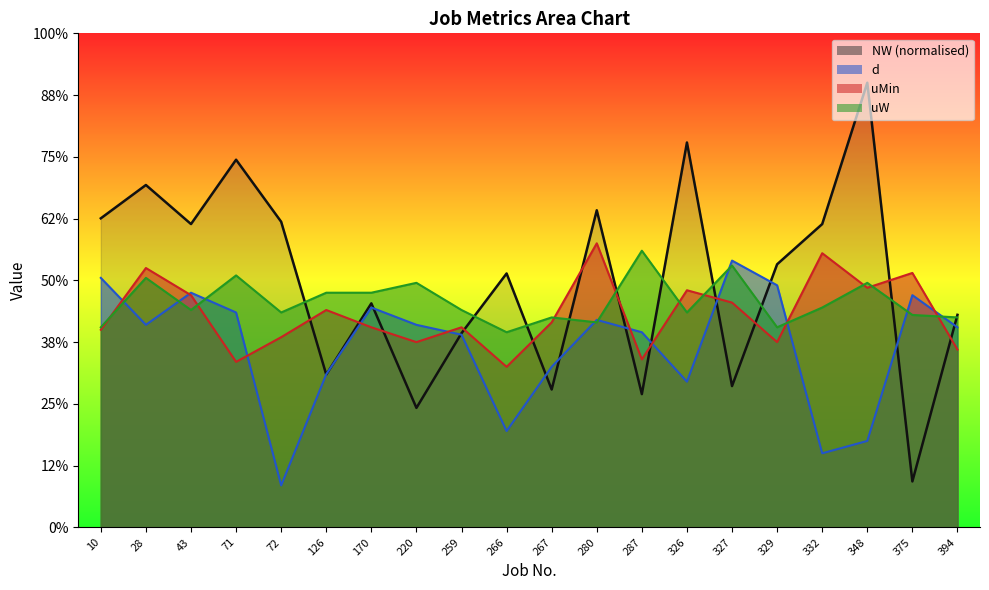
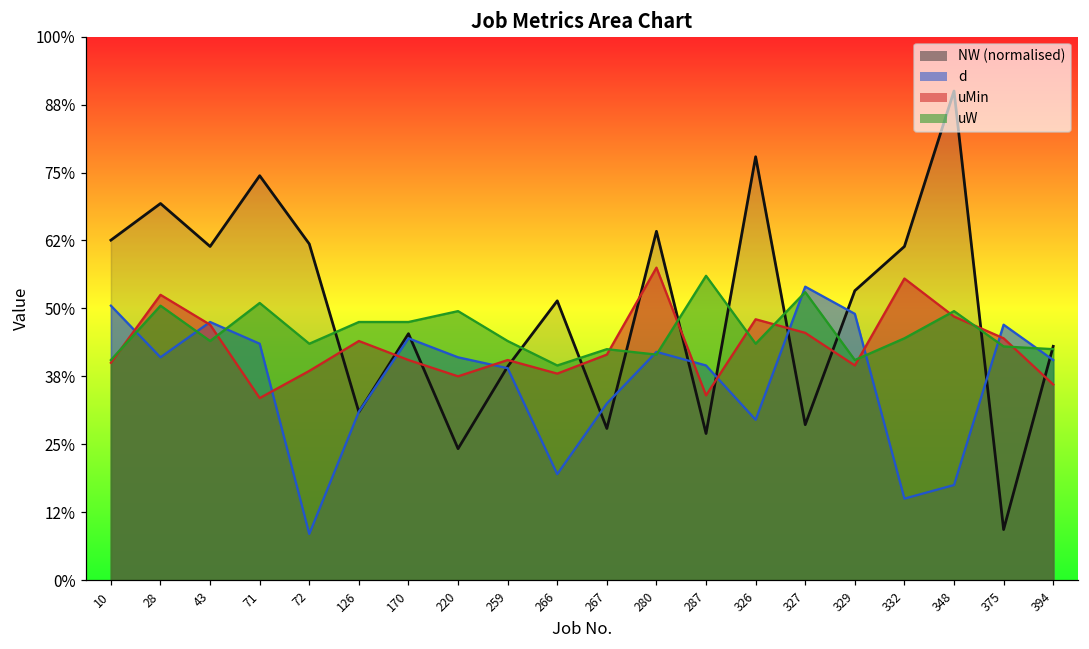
uMin, 266: 33% -> 38%
uMin, 329: 38% -> 40%
uMin, 375: 52% -> 45%
